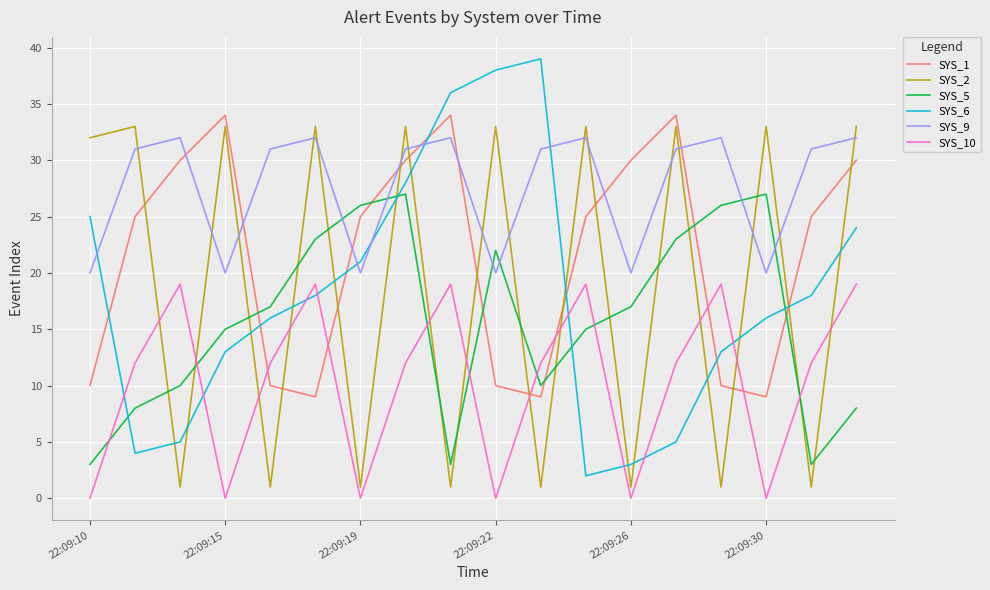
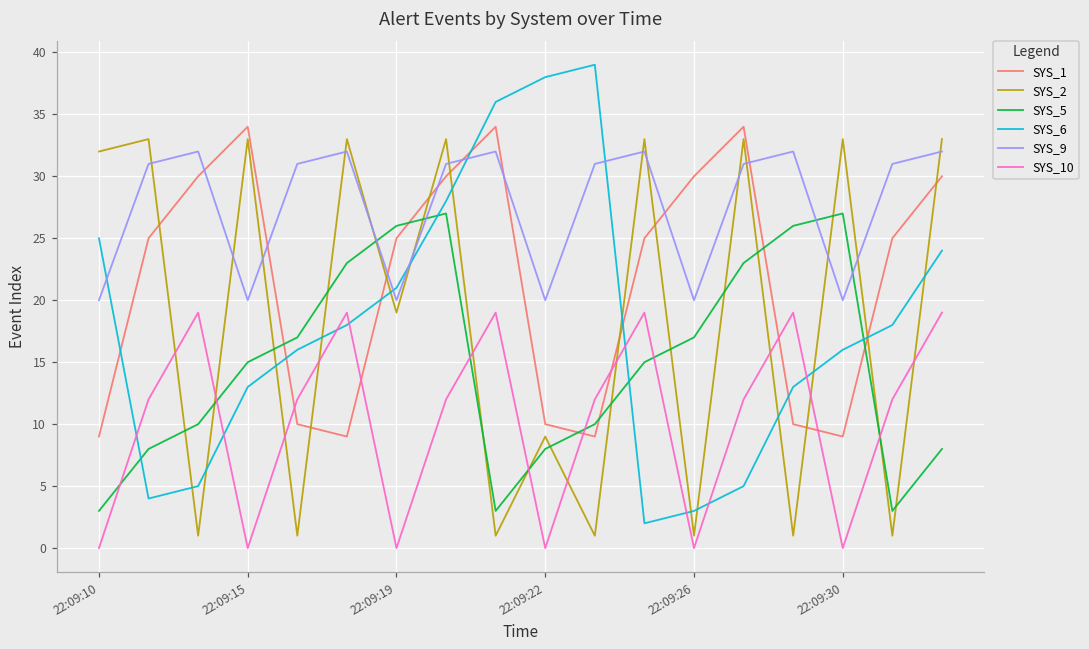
SYS_1, 22:09:10: 10 -> 9
SYS_2, 22:09:19: 1 -> 19
SYS_2, 22:09:22: 33 -> 9
SYS_5, 22:09:22: 22 -> 8
